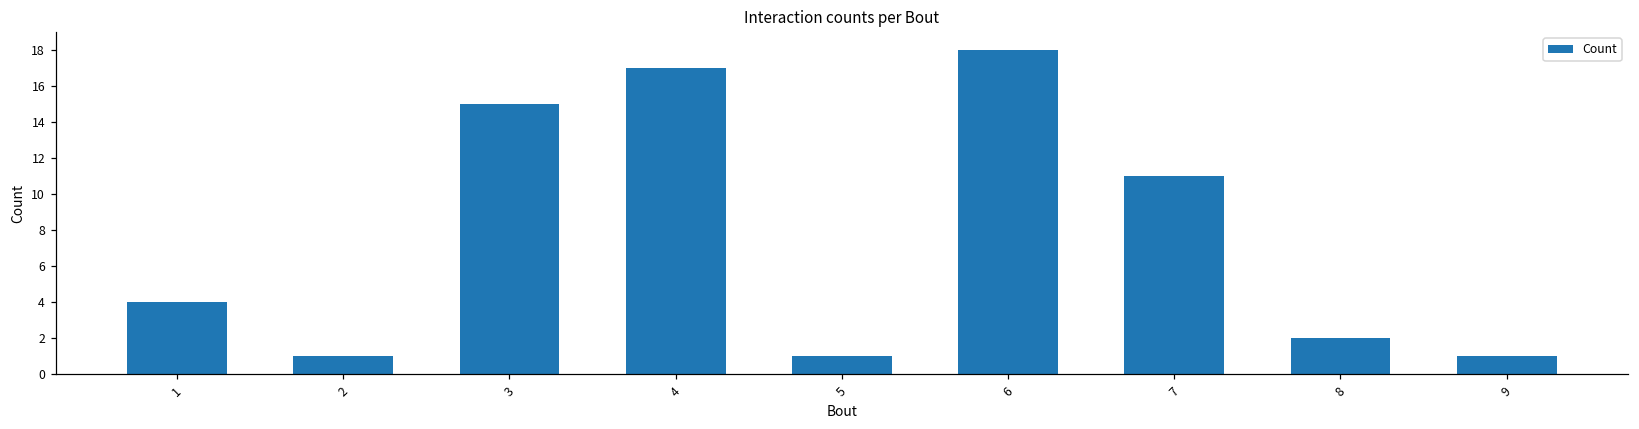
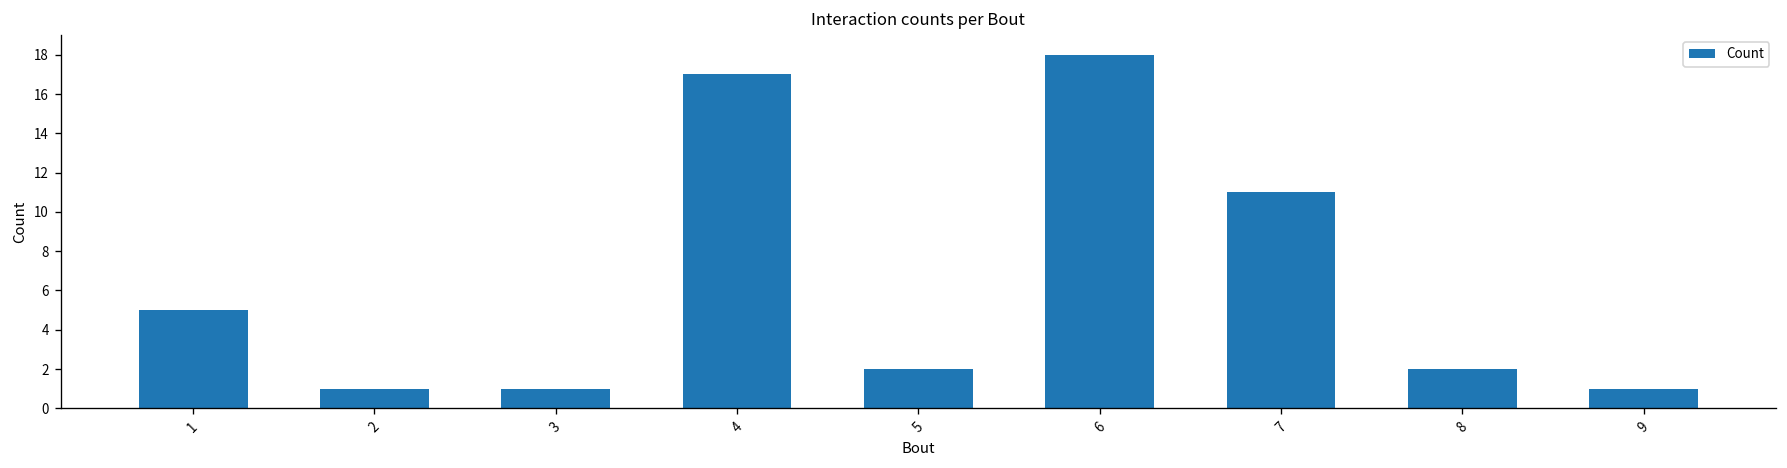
1: 4 -> 5
3: 15 -> 1
5: 1 -> 2
